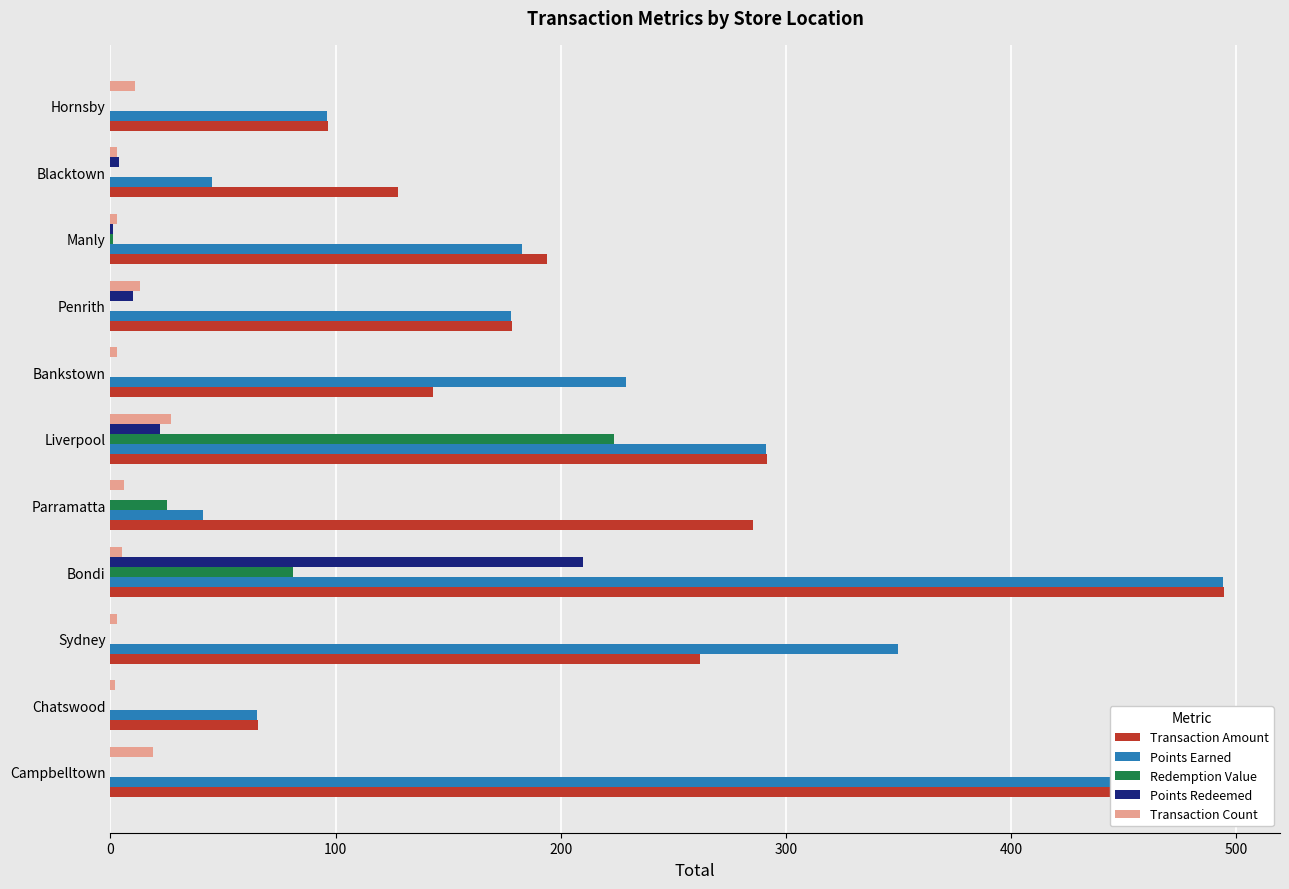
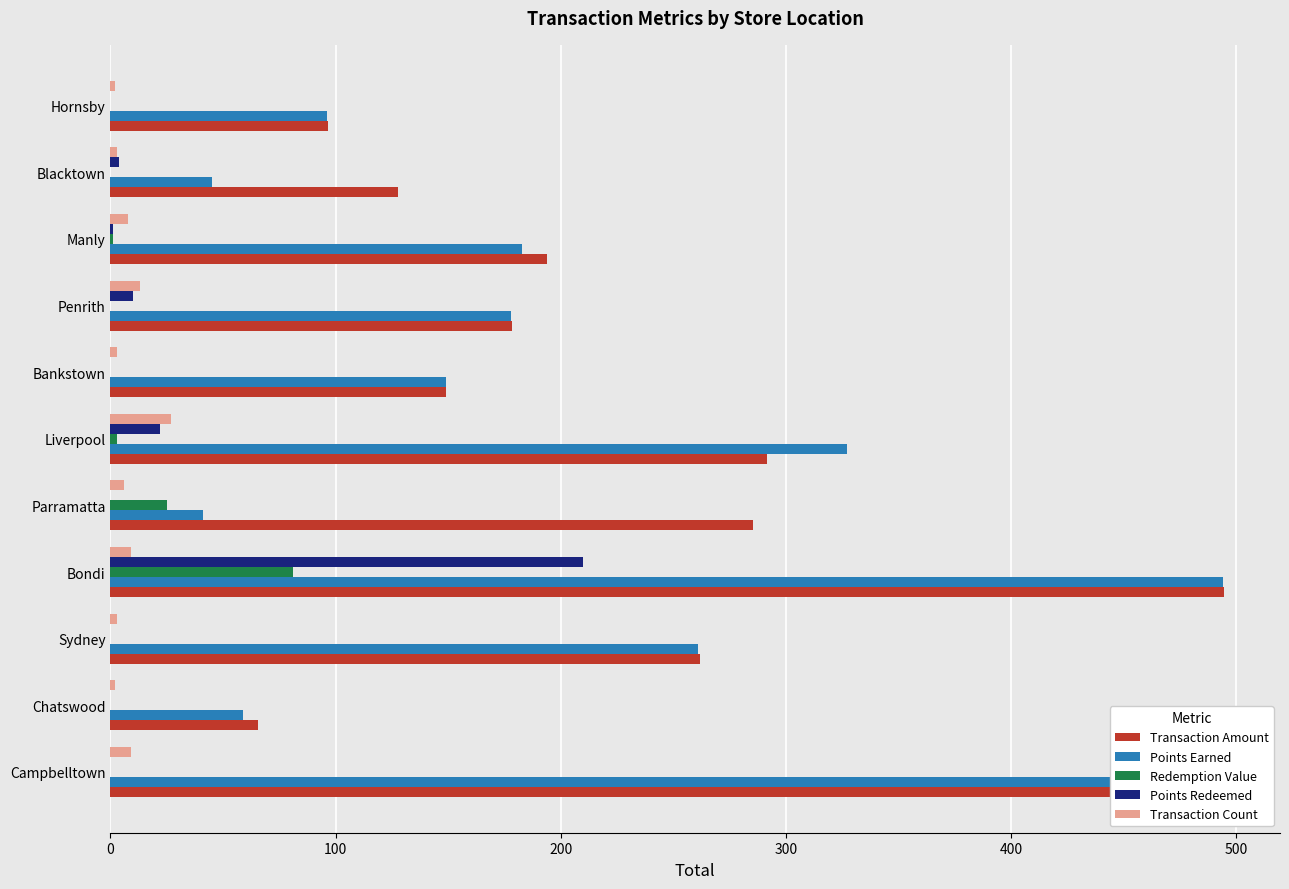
Transaction Count, Hornsby: 11 -> 2
Transaction Count, Manly: 3 -> 8
Points Earned, Bankstown: 229 -> 149
Transaction Amount, Bankstown: 143 -> 149
Redemption Value, Liverpool: 224 -> 3
Points Earned, Liverpool: 291 -> 327
Transaction Count, Bondi: 5 -> 9
Points Earned, Sydney: 350 -> 261
Points Earned, Chatswood: 65 -> 59
Transaction Count, Campbelltown: 19 -> 9
